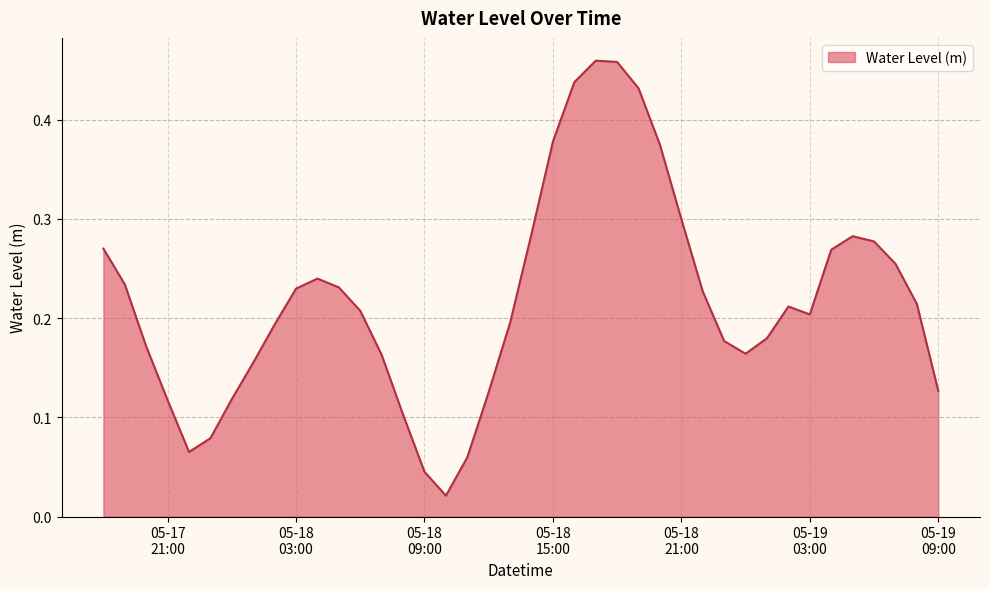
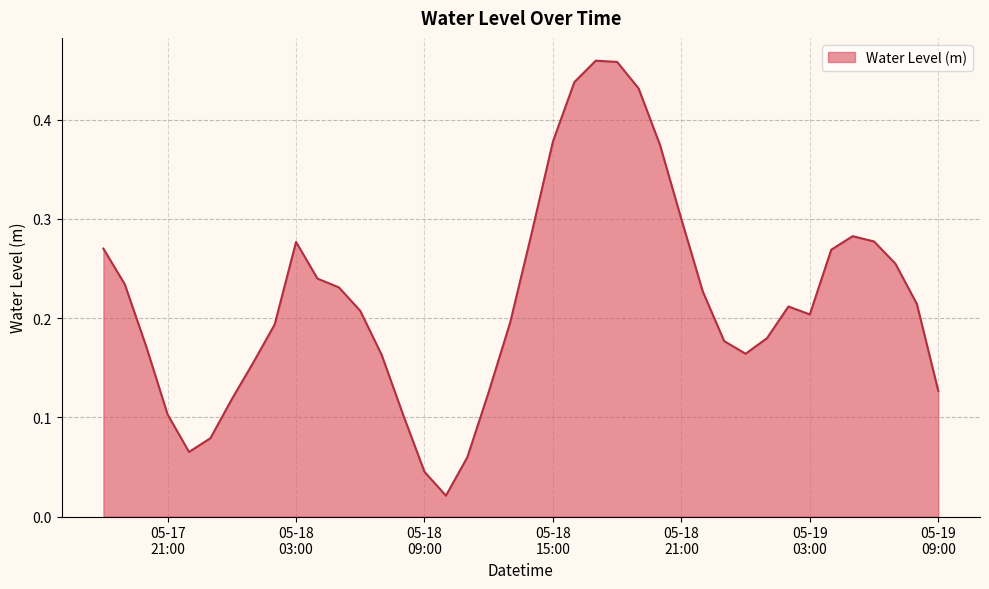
05-17 21:00: 0.12 -> 0.10
05-18 03:00: 0.23 -> 0.28
